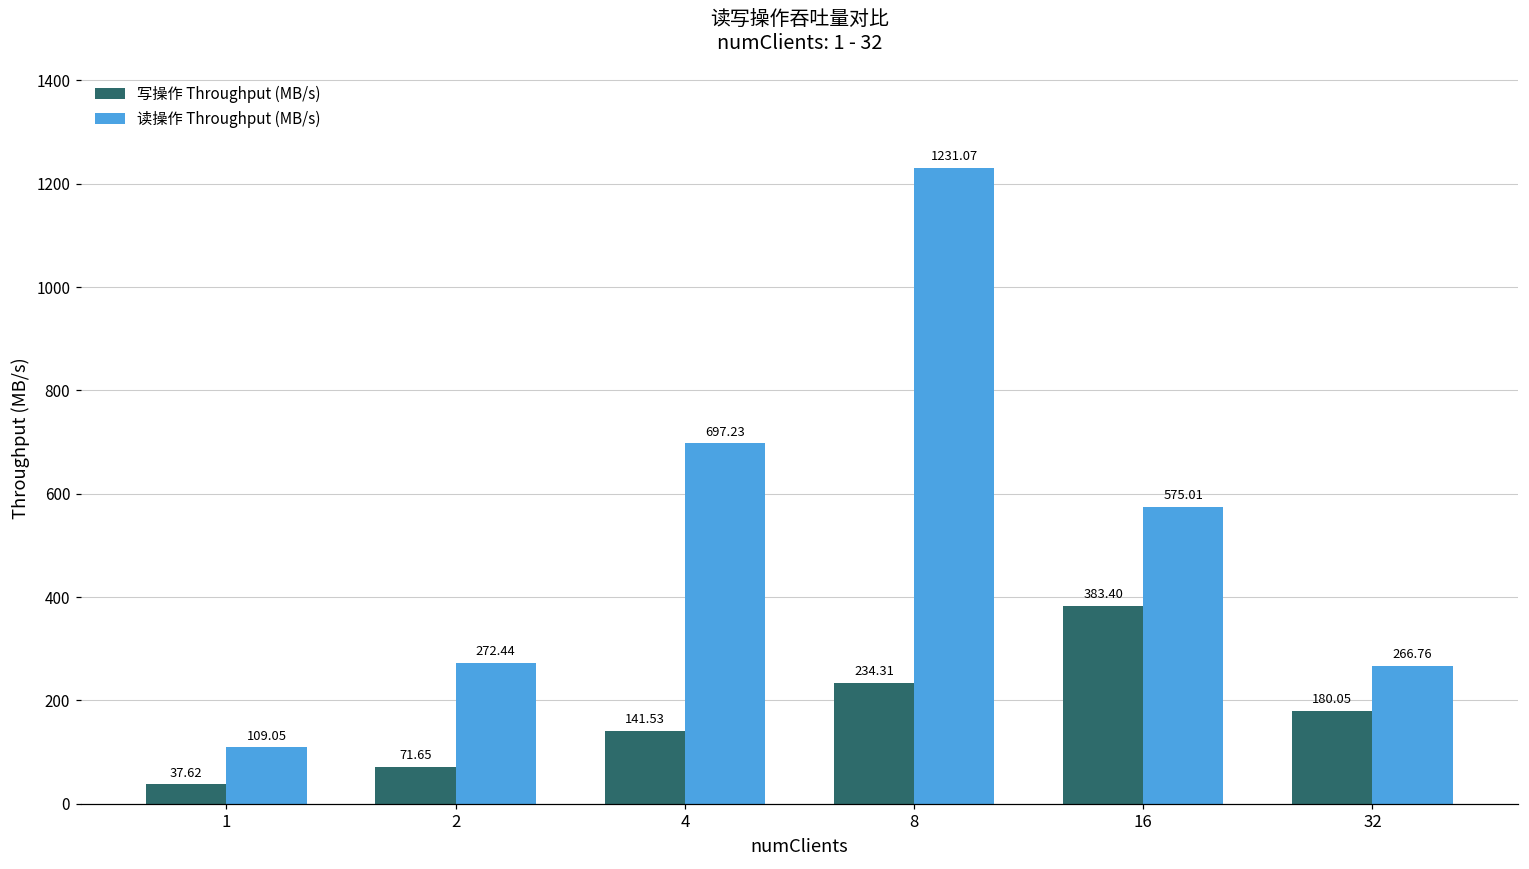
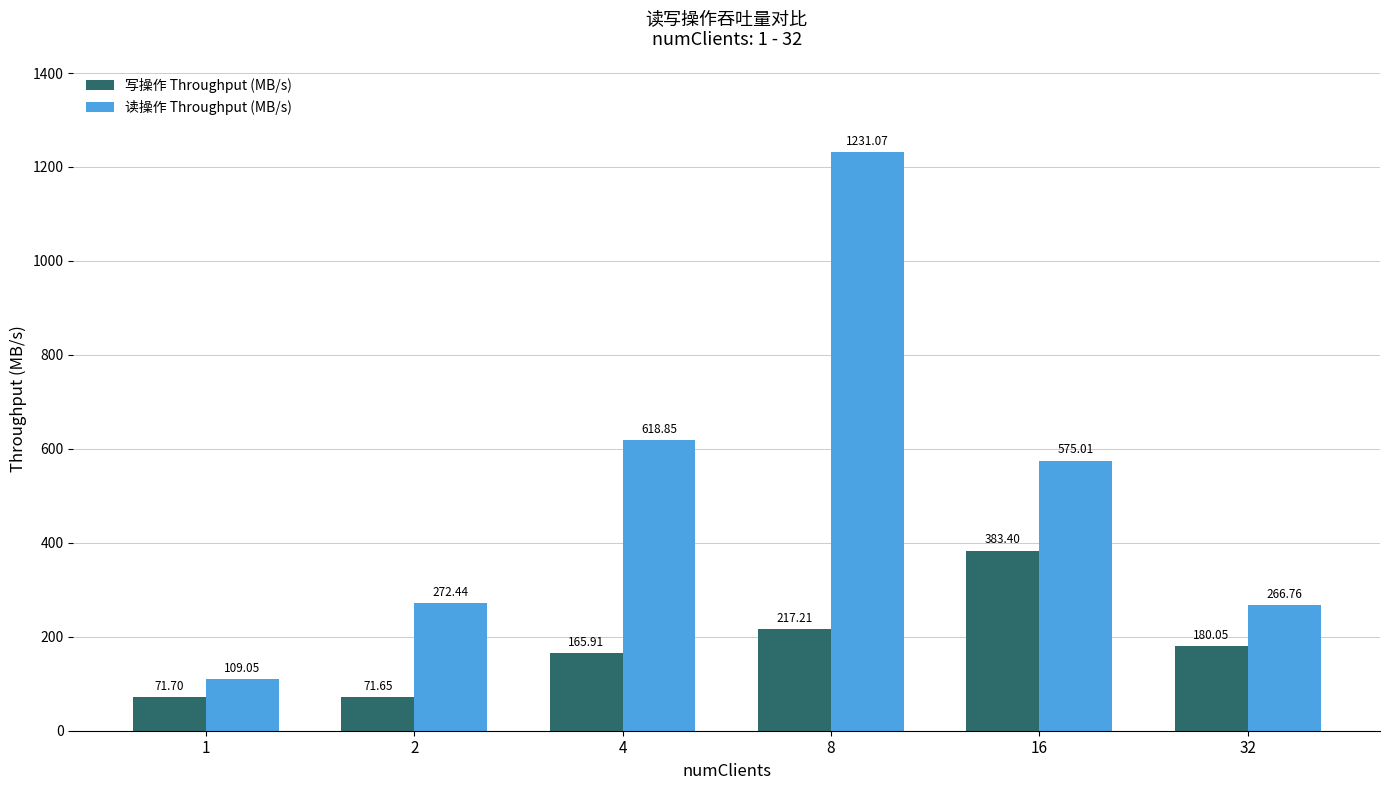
写操作 Throughput (MB/s), 1: 37.62 -> 71.70
写操作 Throughput (MB/s), 4: 141.53 -> 165.91
读操作 Throughput (MB/s), 4: 697.23 -> 618.85
写操作 Throughput (MB/s), 8: 234.31 -> 217.21
